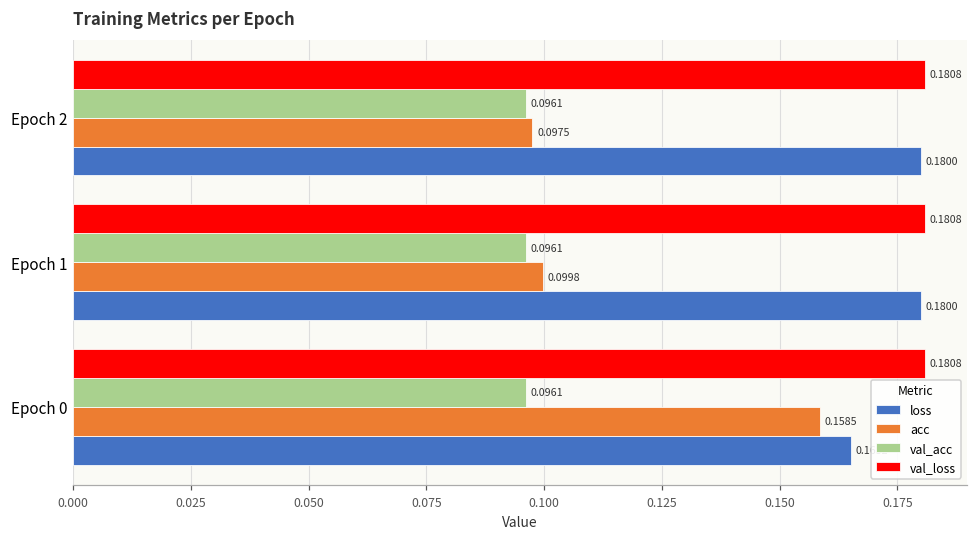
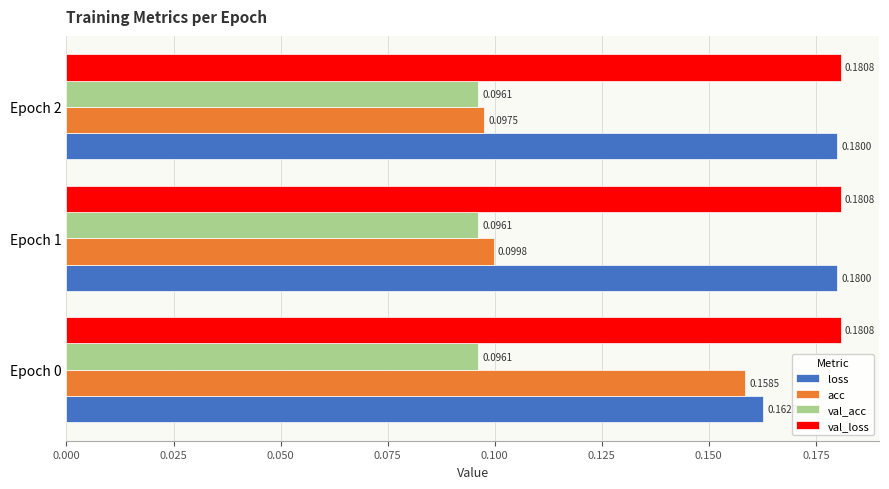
loss, Epoch 0: 0.165 -> 0.163
